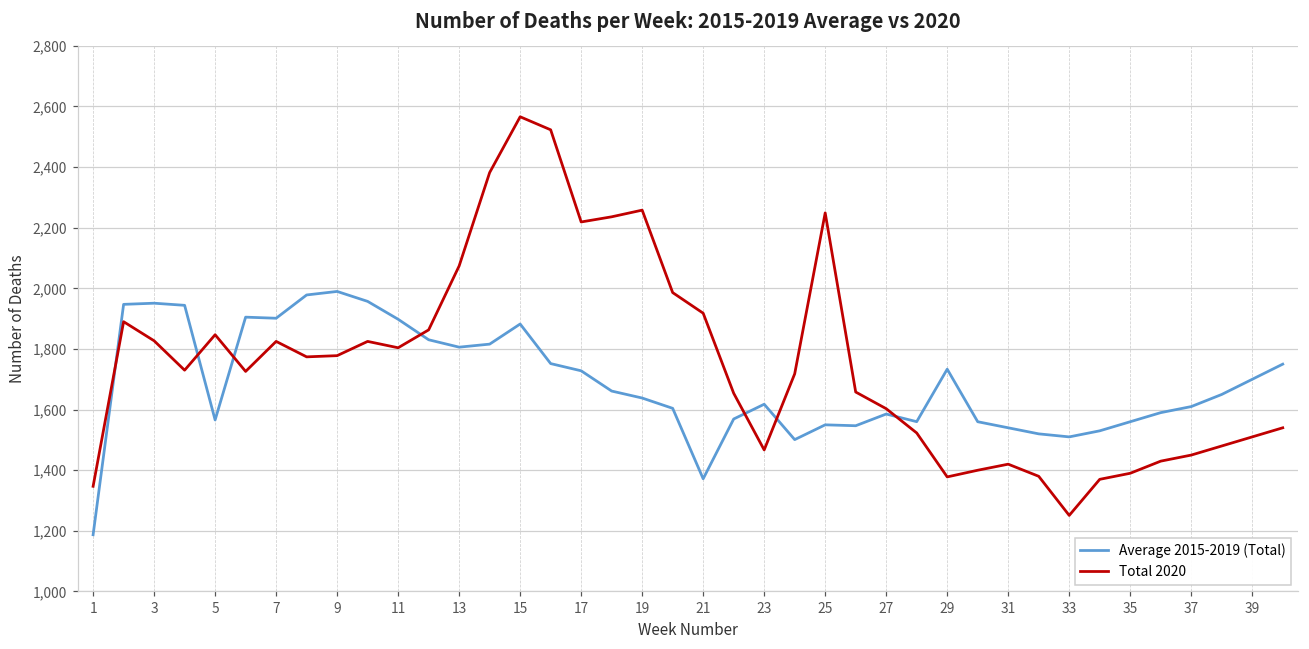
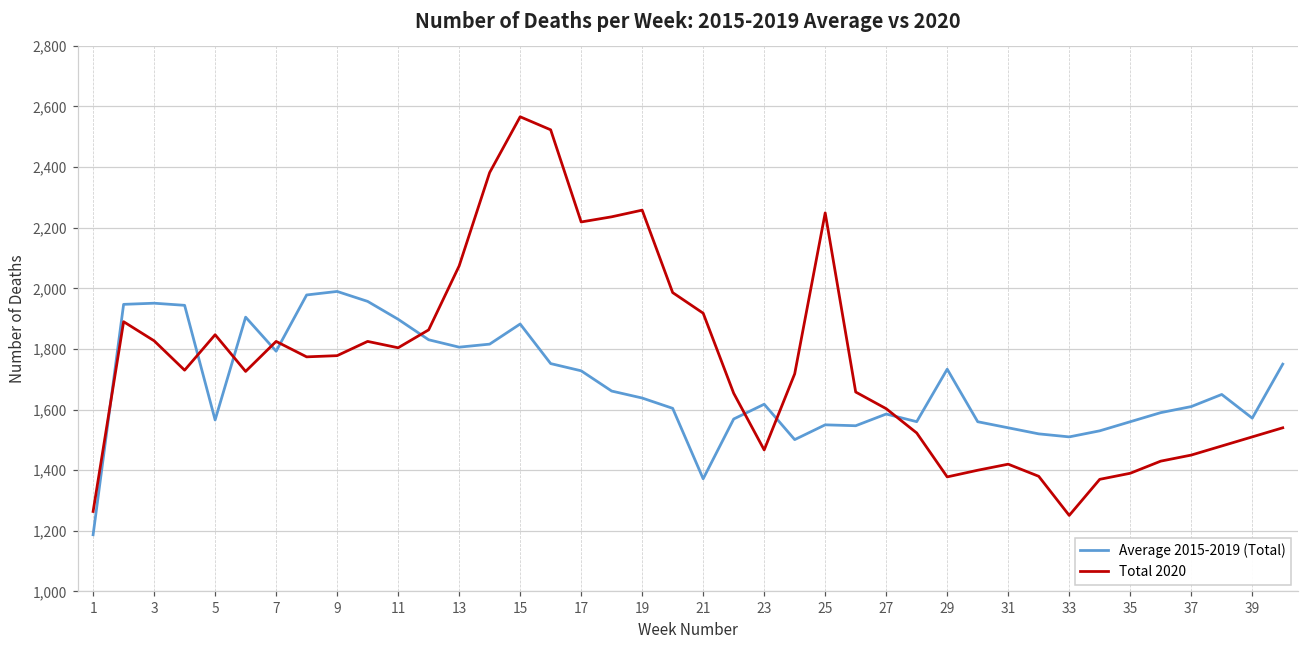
Total 2020, 1: 1,350 -> 1,260
Average 2015-2019 (Total), 7: 1,900 -> 1,790
Average 2015-2019 (Total), 39: 1,700 -> 1,570
